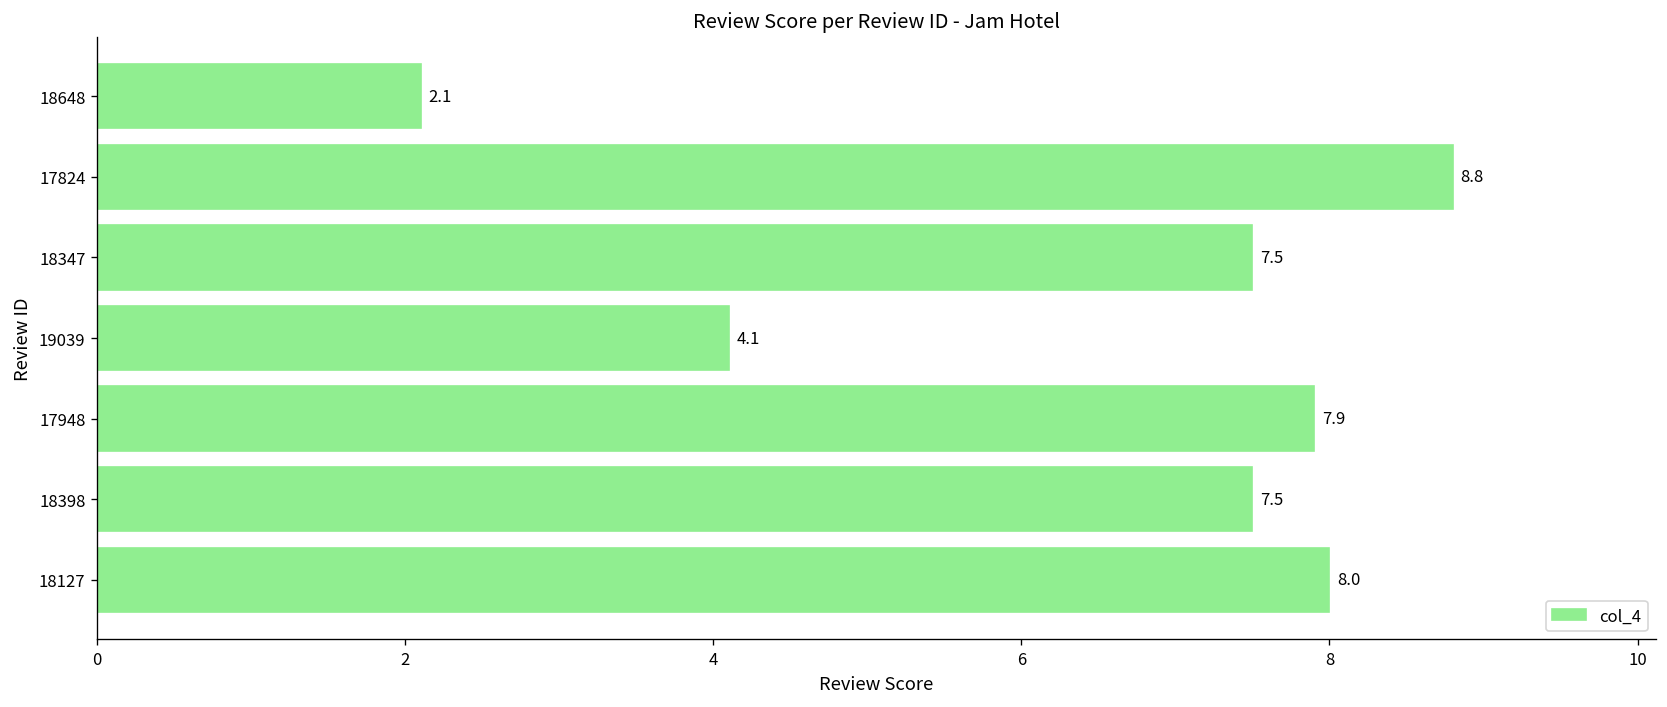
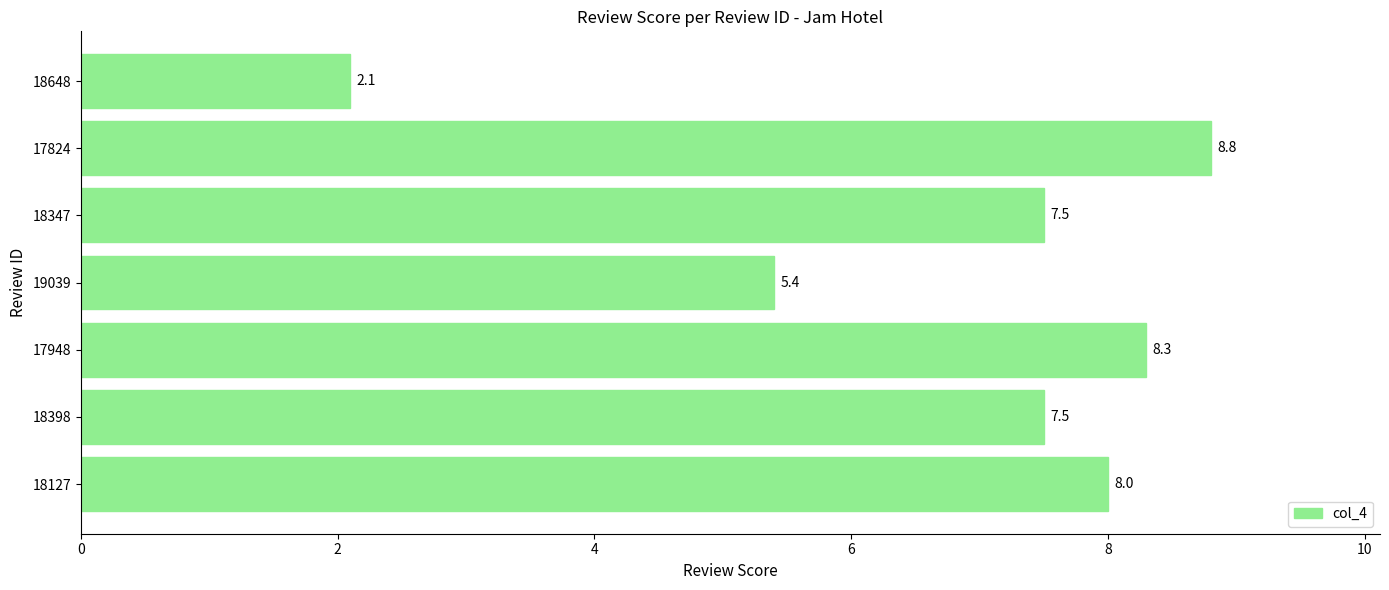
19039: 4.1 -> 5.4
17948: 7.9 -> 8.3
